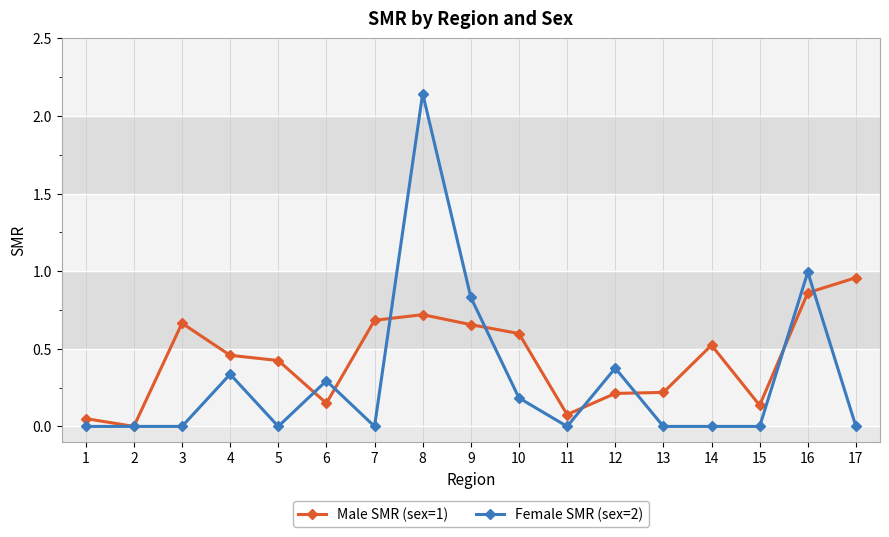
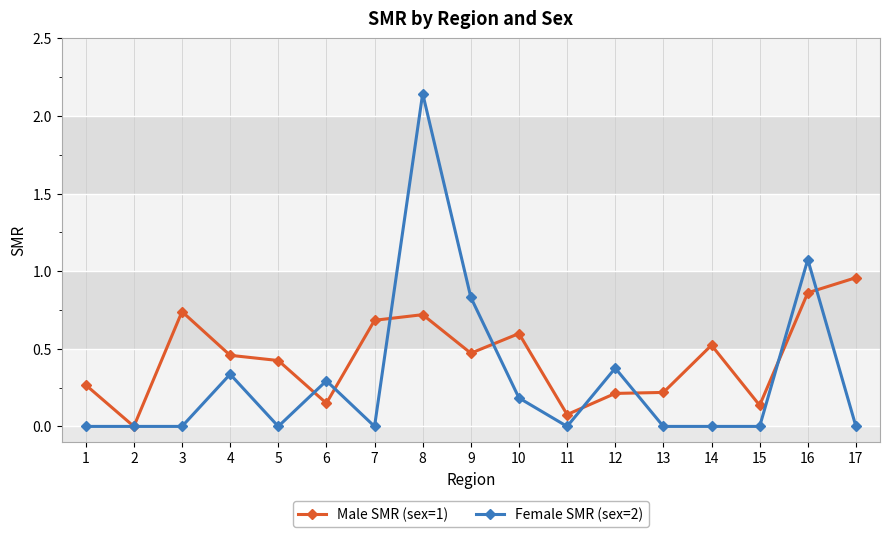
Male SMR (sex=1), 1: 0.05 -> 0.27
Male SMR (sex=1), 3: 0.67 -> 0.74
Male SMR (sex=1), 9: 0.66 -> 0.47
Female SMR (sex=2), 16: 0.99 -> 1.08
